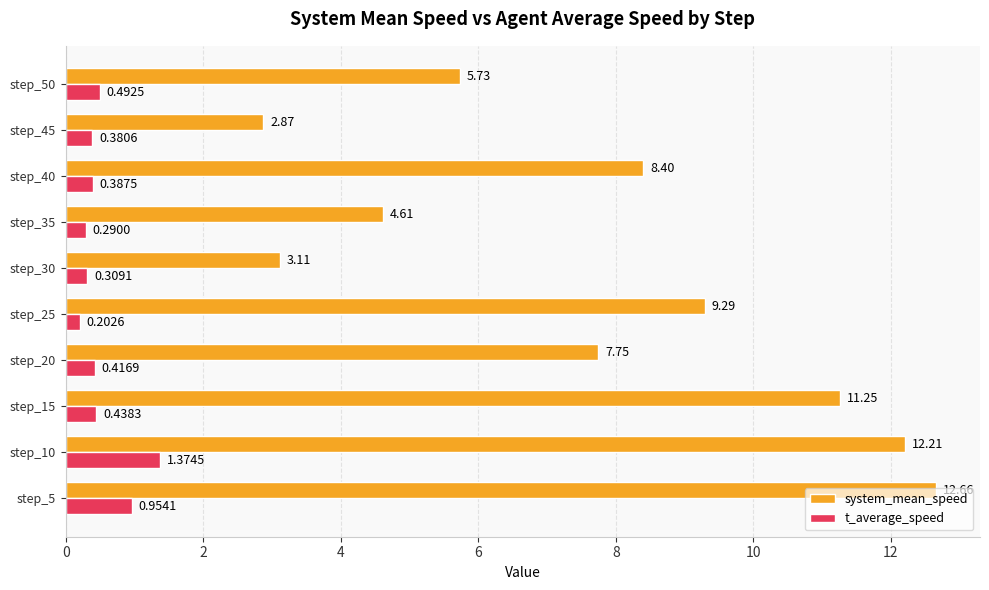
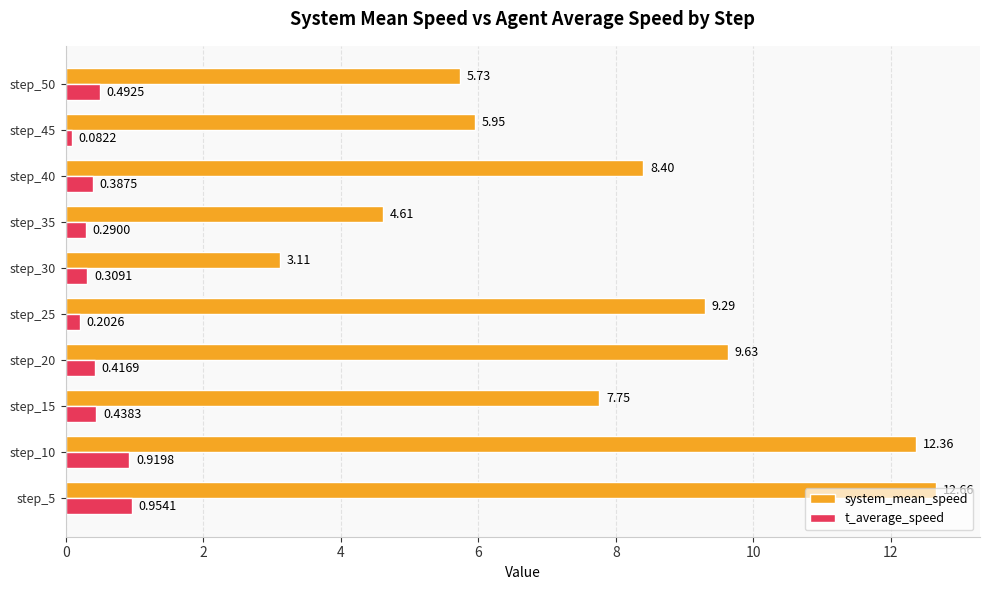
system_mean_speed, step_45: 2.87 -> 5.95
t_average_speed, step_45: 0.3806 -> 0.0822
system_mean_speed, step_20: 7.75 -> 9.63
system_mean_speed, step_15: 11.25 -> 7.75
system_mean_speed, step_10: 12.21 -> 12.36
t_average_speed, step_10: 1.3745 -> 0.9198
